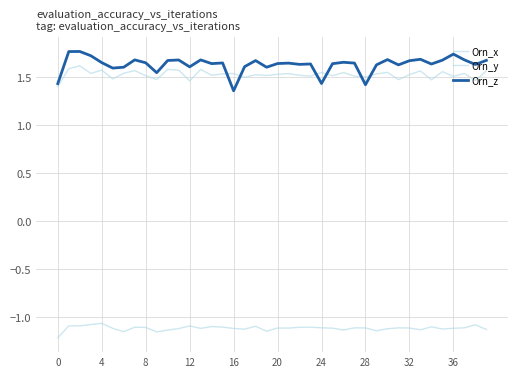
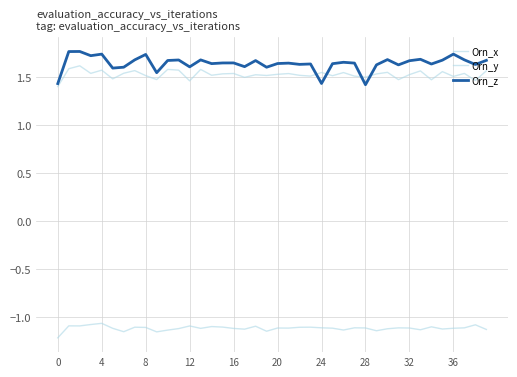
Orn_z, 4: 1.65 -> 1.74
Orn_z, 8: 1.65 -> 1.74
Orn_z, 16: 1.4 -> 1.7
